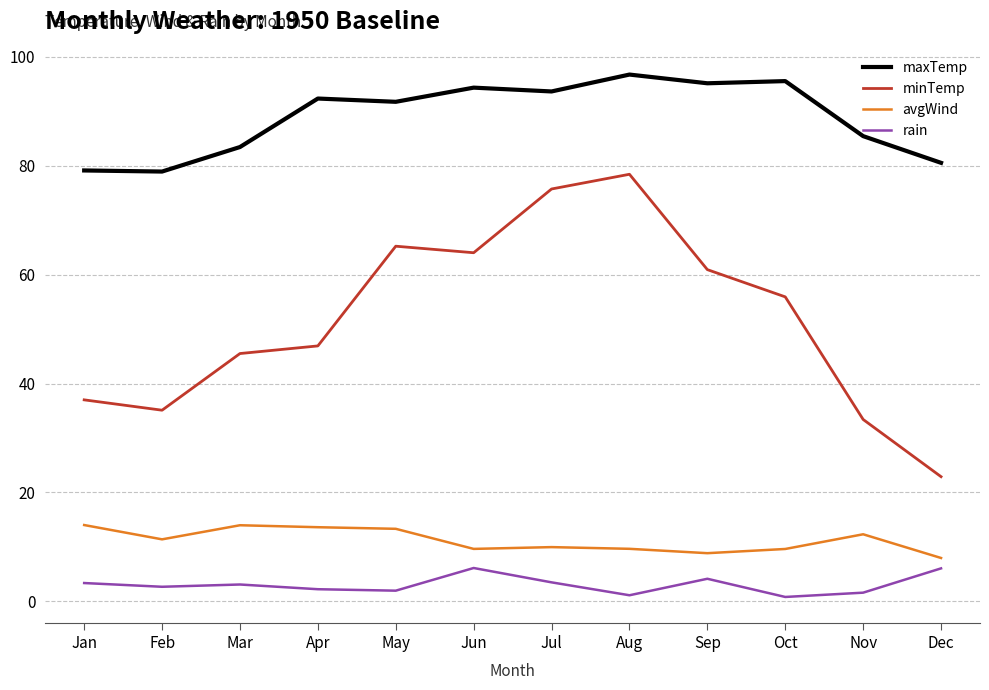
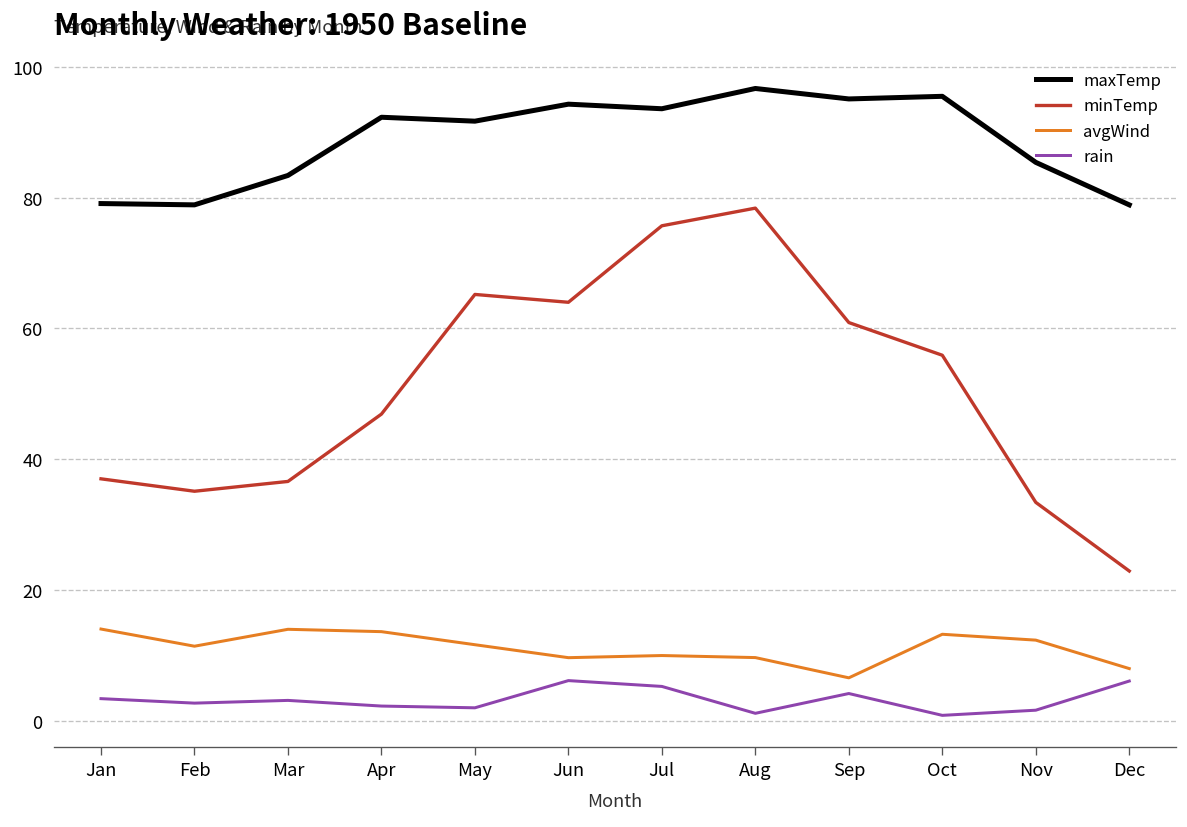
minTemp, Mar: 46 -> 37
avgWind, May: 13 -> 12
rain, Jul: 4 -> 5
avgWind, Sep: 9 -> 7
avgWind, Oct: 10 -> 13
maxTemp, Dec: 81 -> 79
